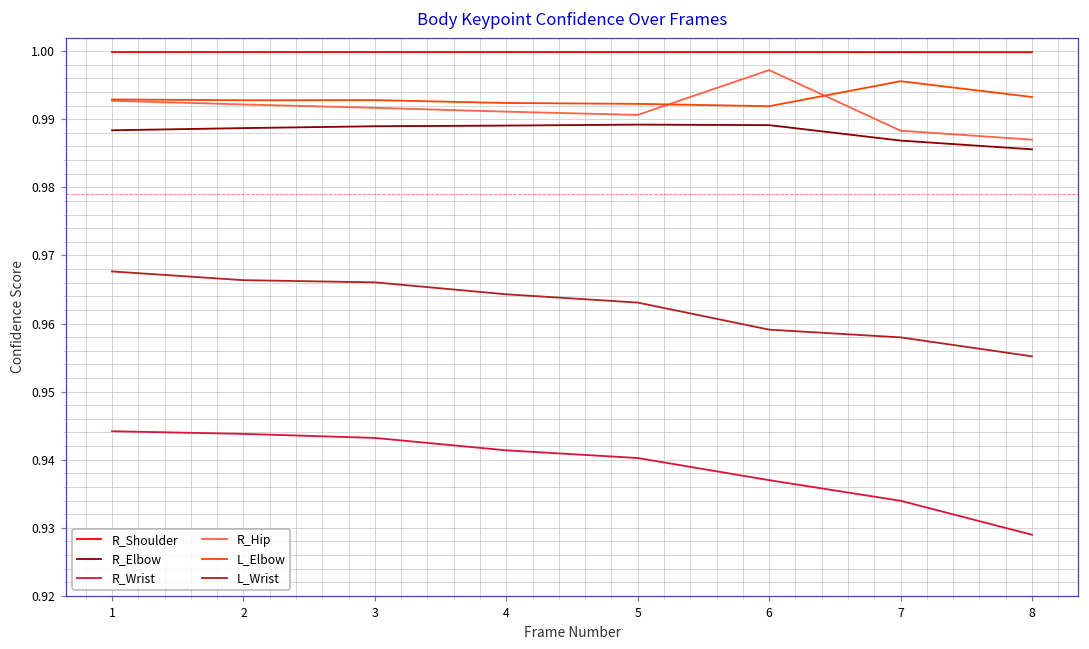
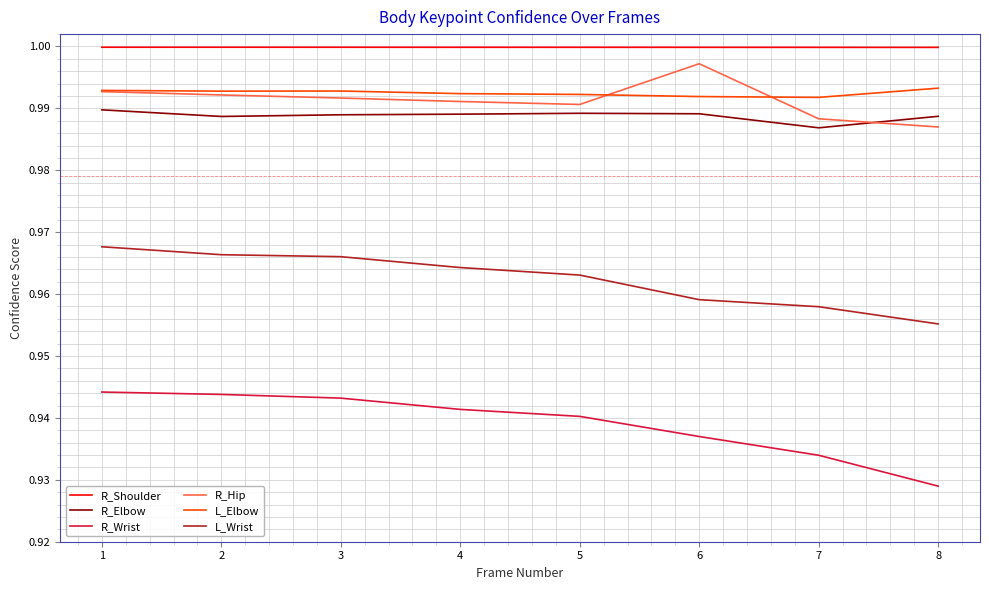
R_Elbow, 1: 0.988 -> 0.990
L_Elbow, 7: 0.996 -> 0.992
R_Elbow, 8: 0.986 -> 0.989
